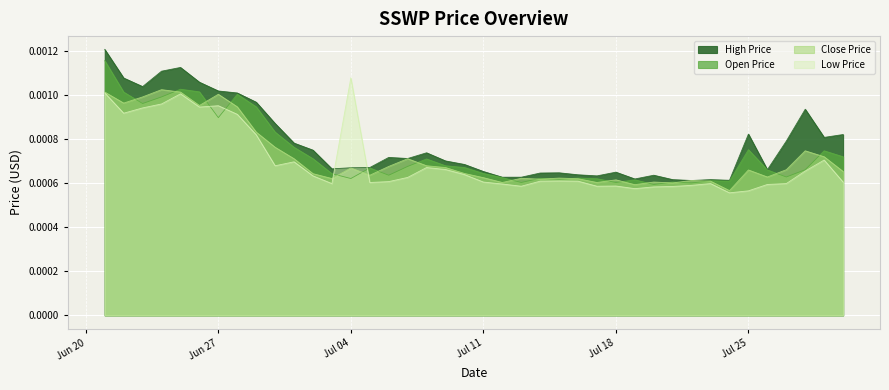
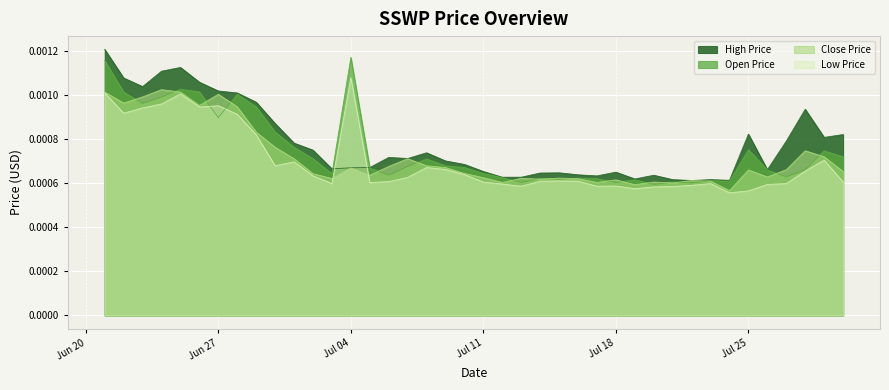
Open Price, Jul 04: 0.00062 -> 0.00117
